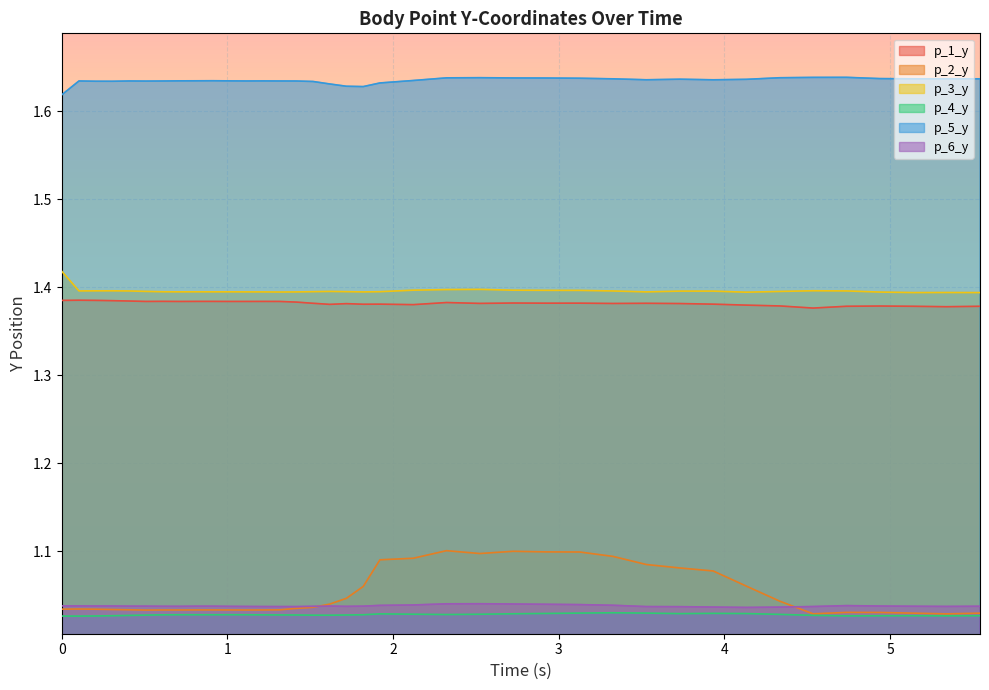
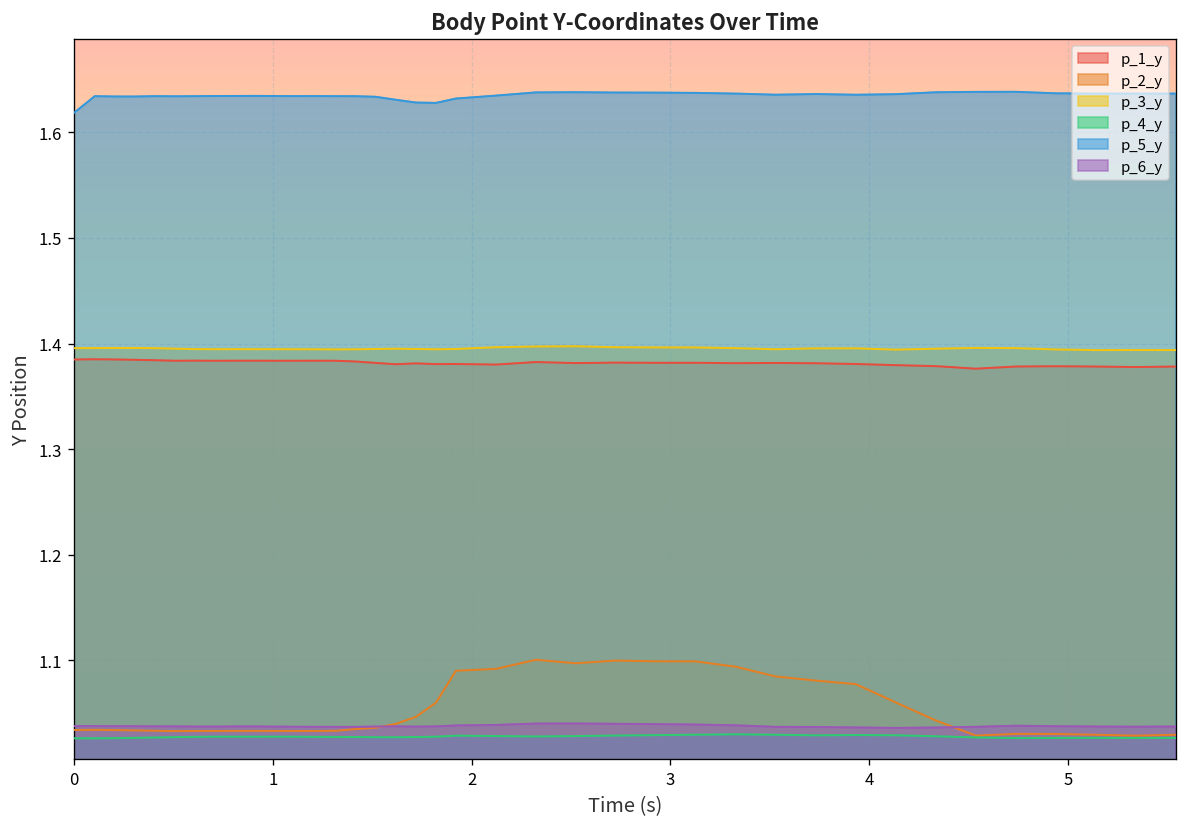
p_3_y, 0: 1.42 -> 1.40
